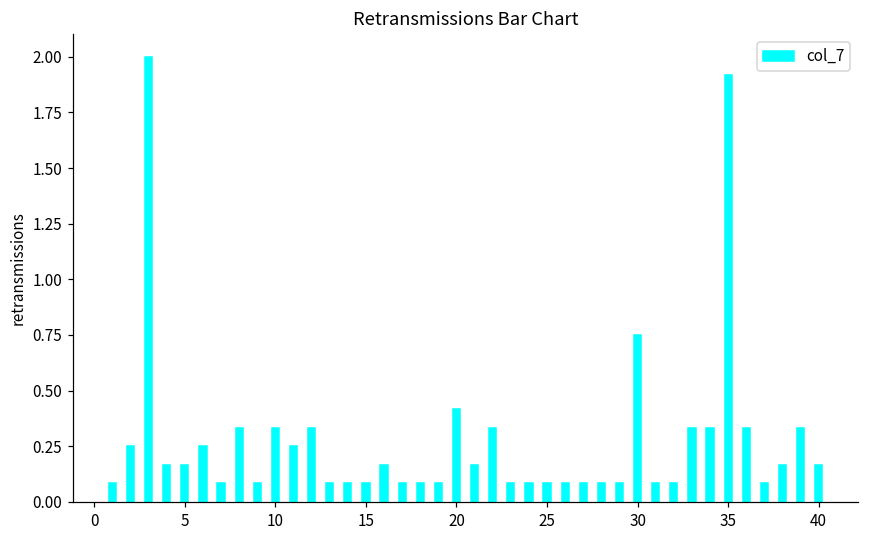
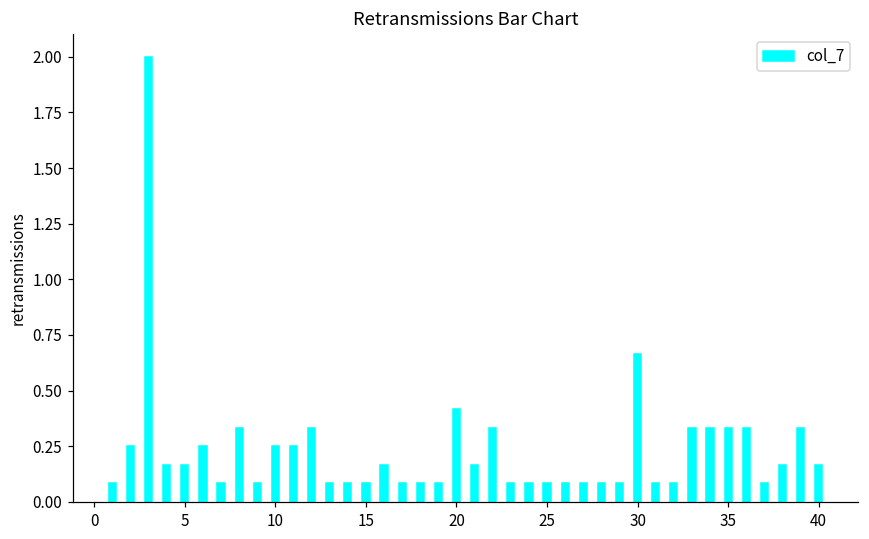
10: 0.33 -> 0.25
30: 0.75 -> 0.67
35: 1.92 -> 0.33
